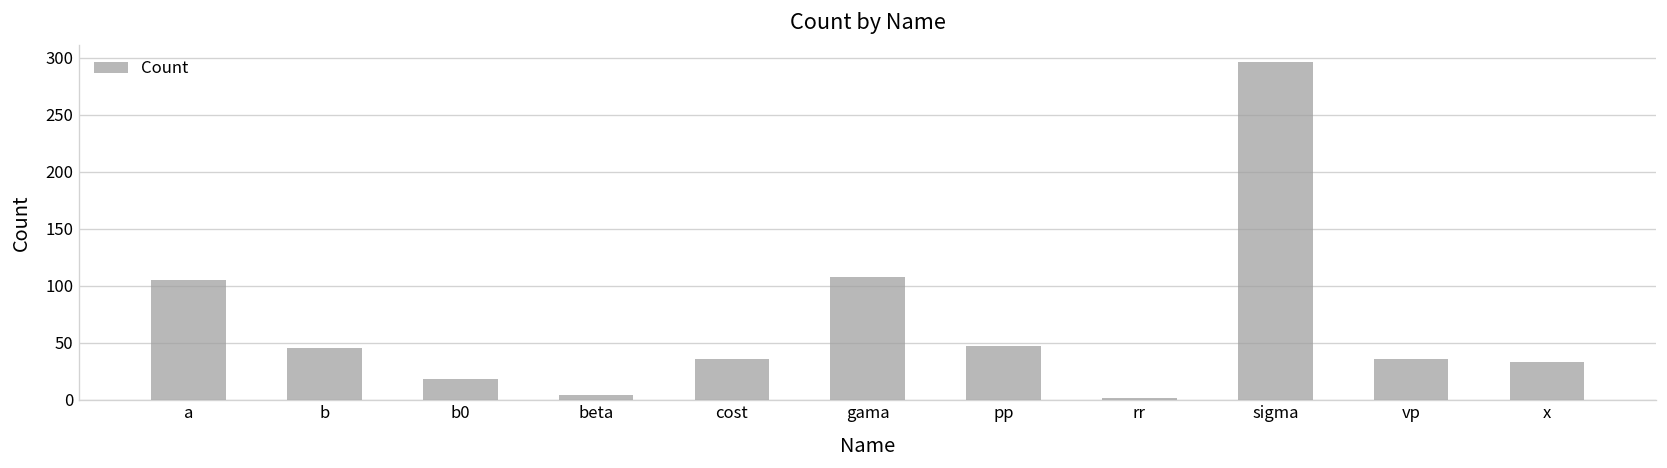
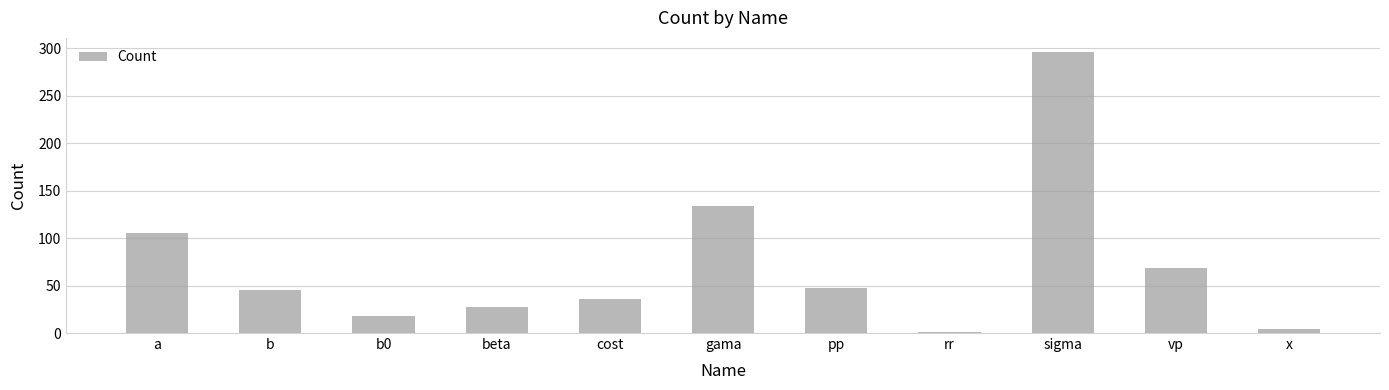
beta: 0 -> 30
gama: 110 -> 130
vp: 40 -> 70
x: 30 -> 0
